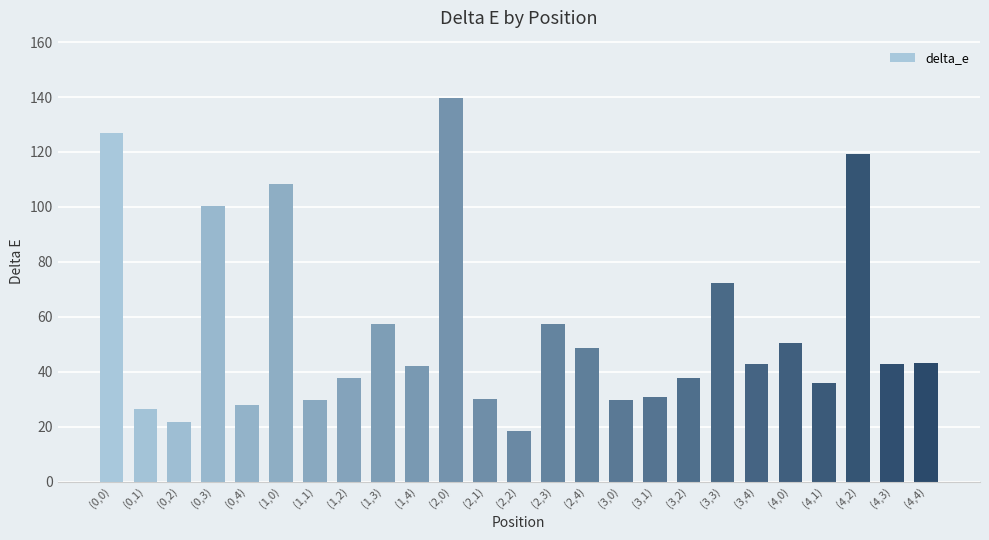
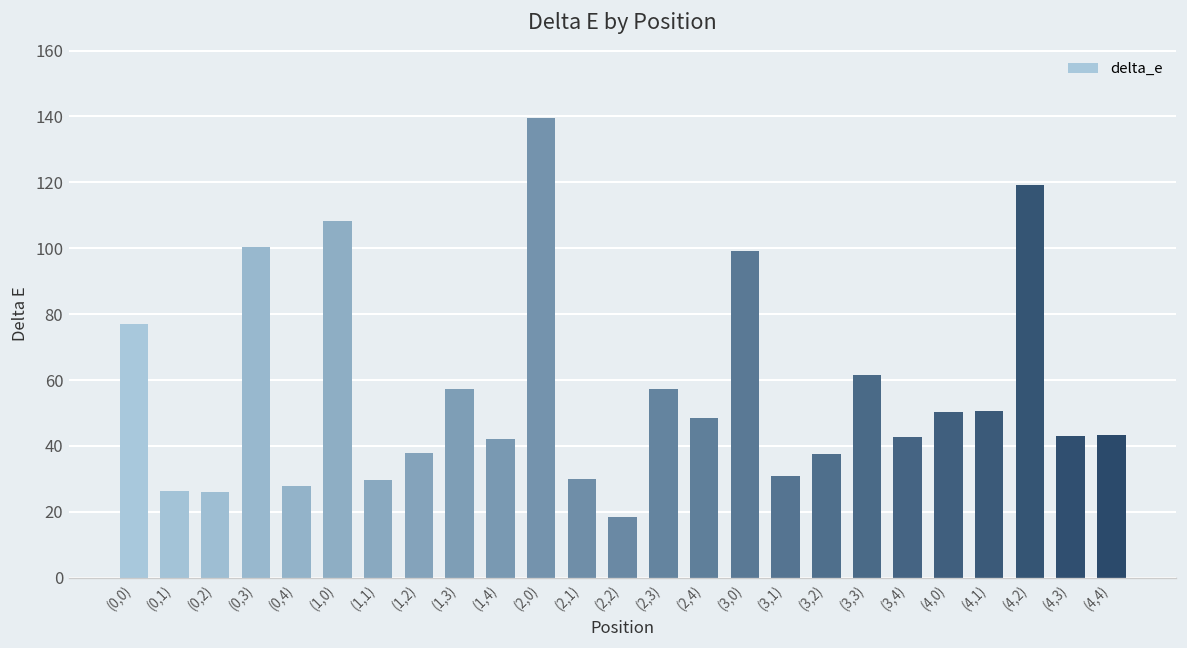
(0,0): 127 -> 77
(0,2): 22 -> 26
(3,0): 30 -> 99
(3,3): 72 -> 61
(4,1): 36 -> 51
